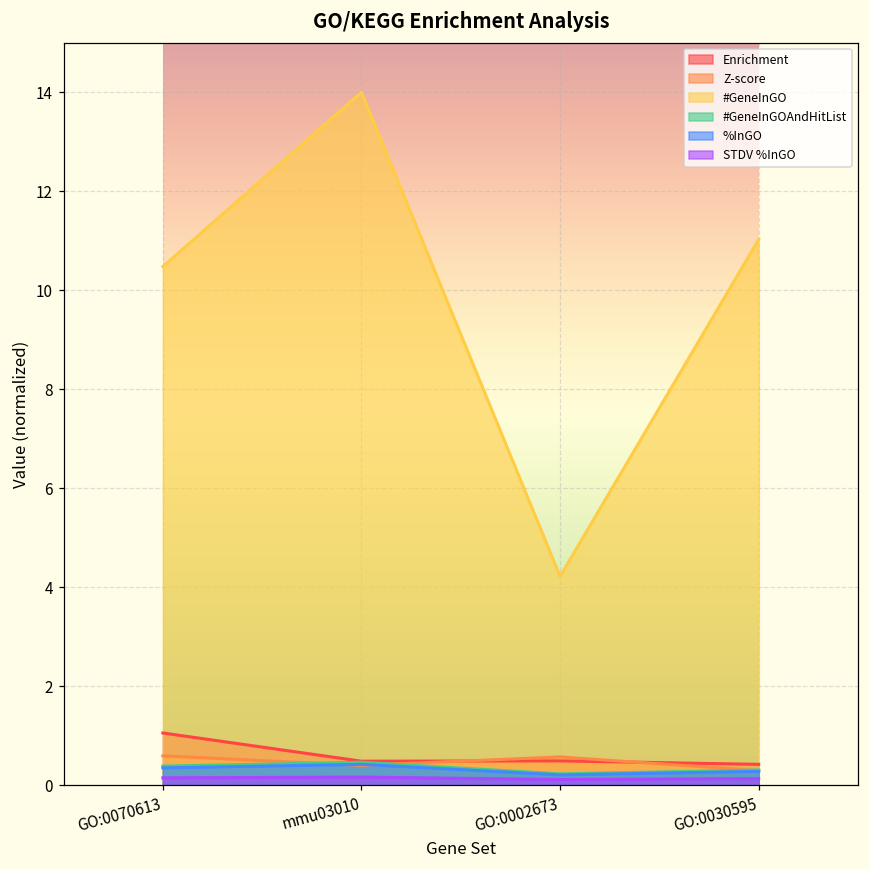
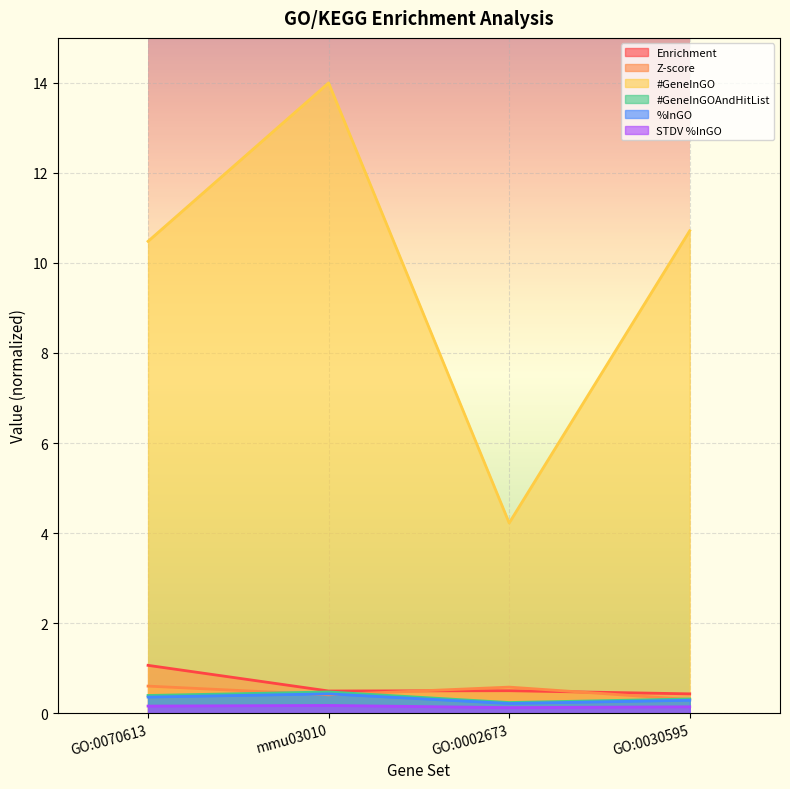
#GeneInGO, GO:0030595: 11.0 -> 10.7
